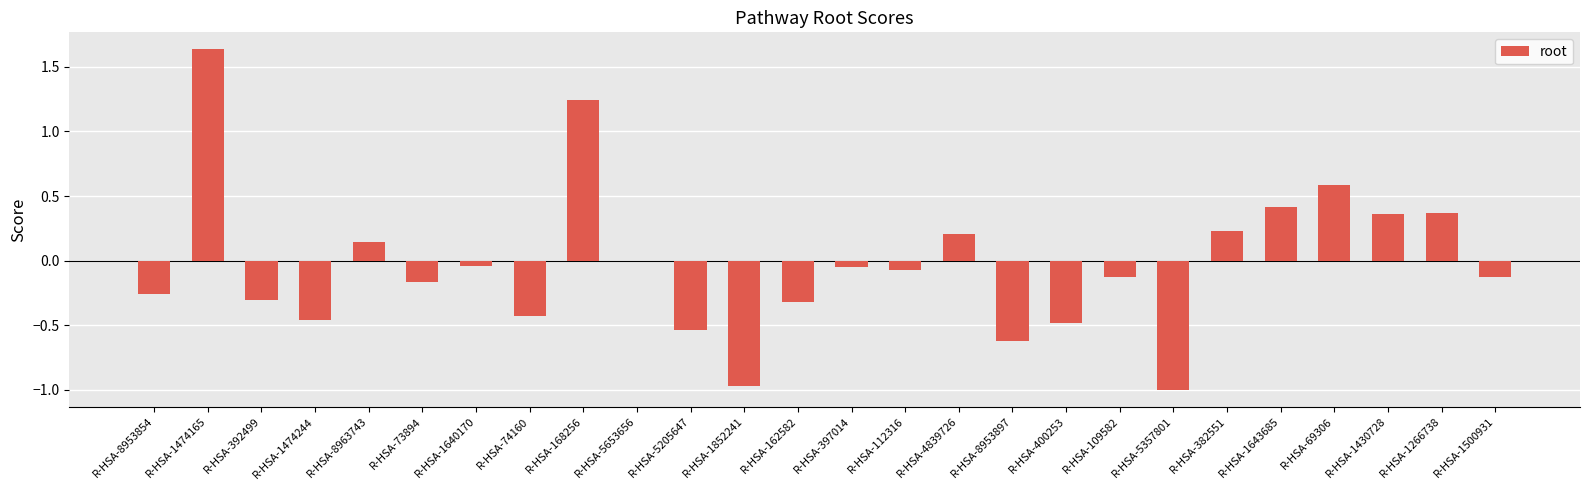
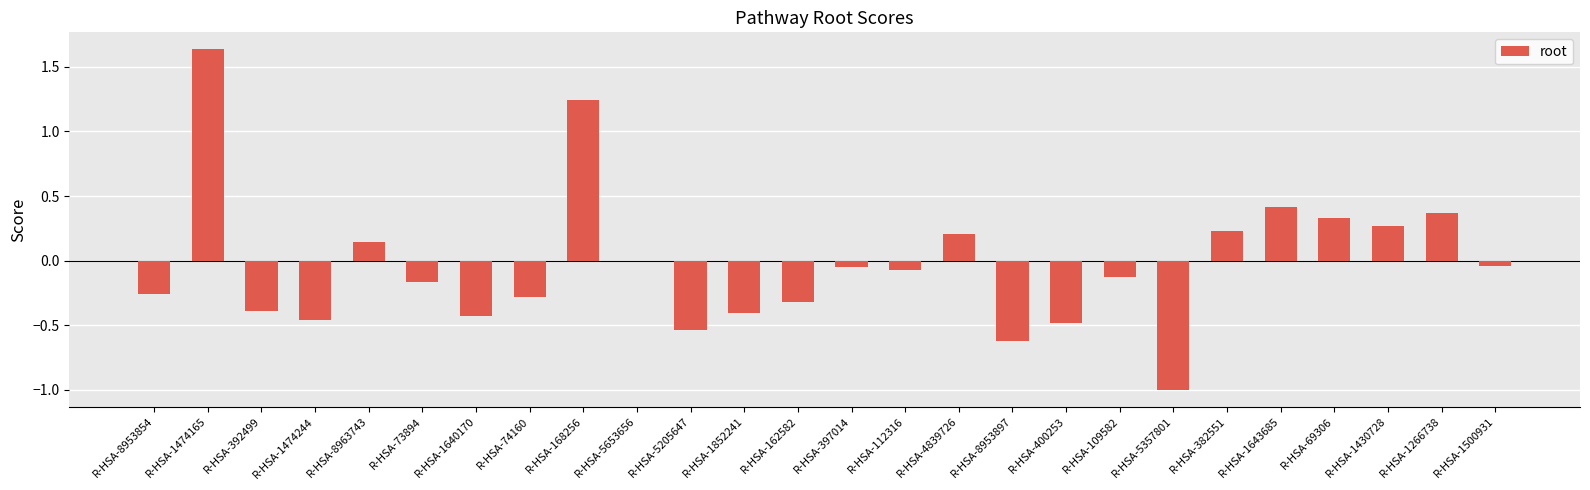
R-HSA-392499: -0.30 -> -0.39
R-HSA-1640170: -0.04 -> -0.43
R-HSA-74160: -0.43 -> -0.28
R-HSA-1852241: -0.97 -> -0.41
R-HSA-69306: 0.59 -> 0.33
R-HSA-1430728: 0.36 -> 0.27
R-HSA-1500931: -0.12 -> -0.04
